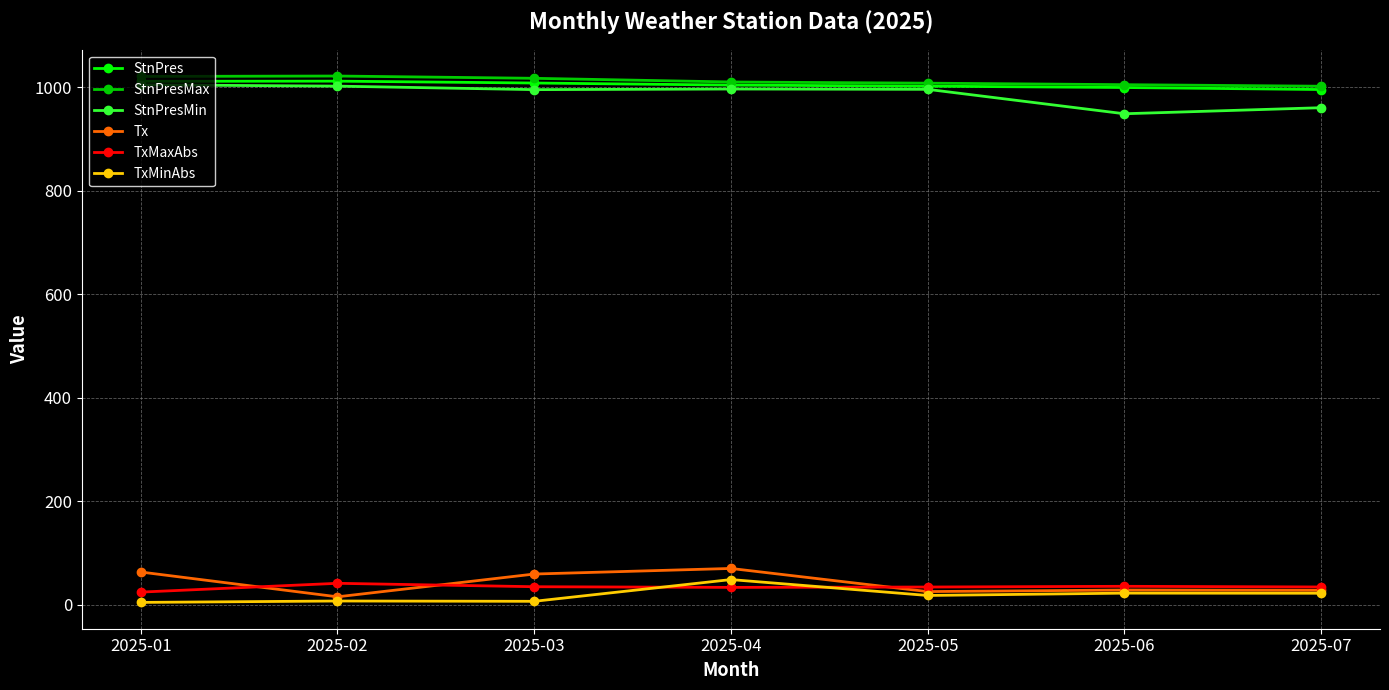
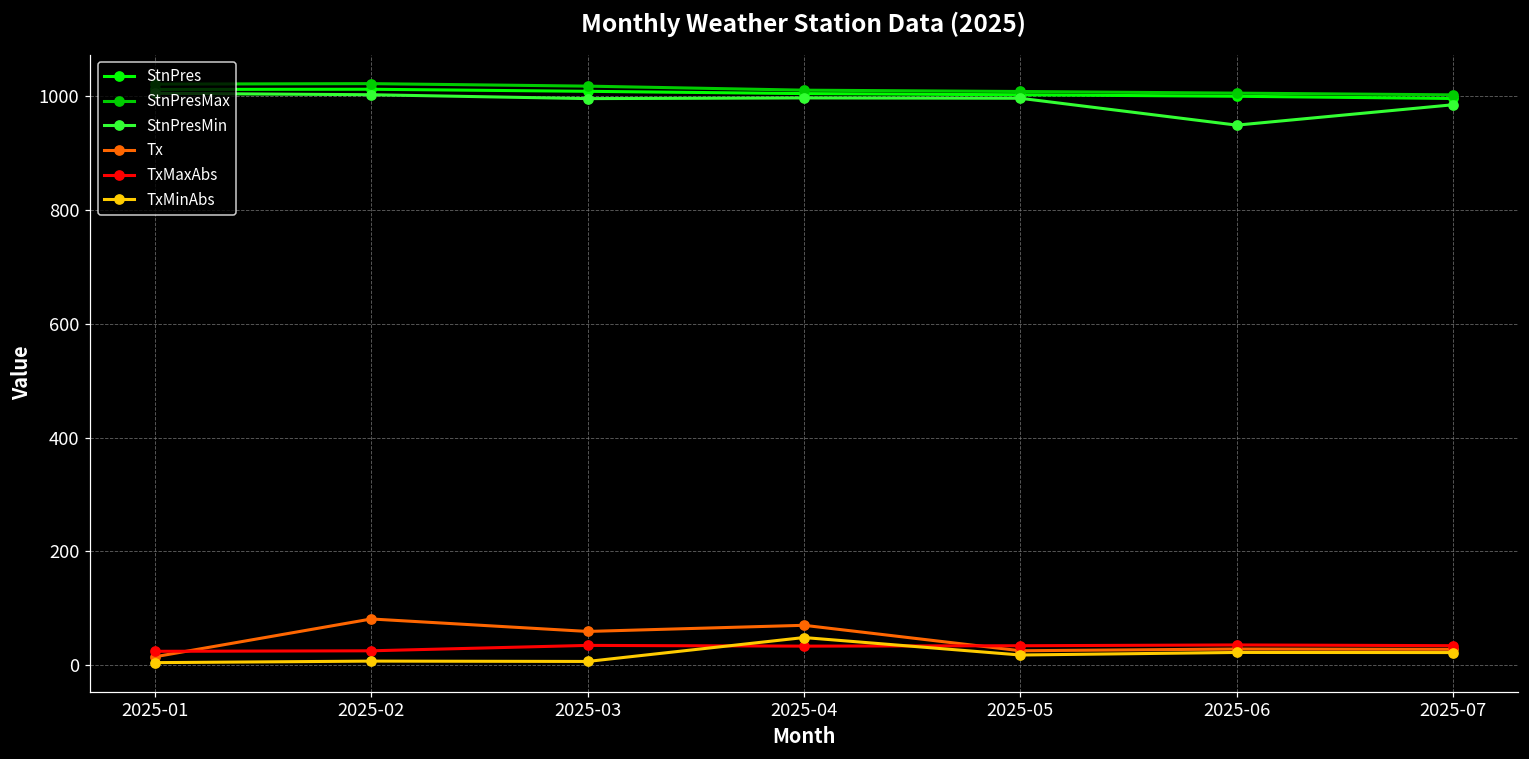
Tx, 2025-01: 60 -> 10
Tx, 2025-02: 20 -> 80
TxMaxAbs, 2025-02: 40 -> 30
StnPresMin, 2025-07: 960 -> 980
